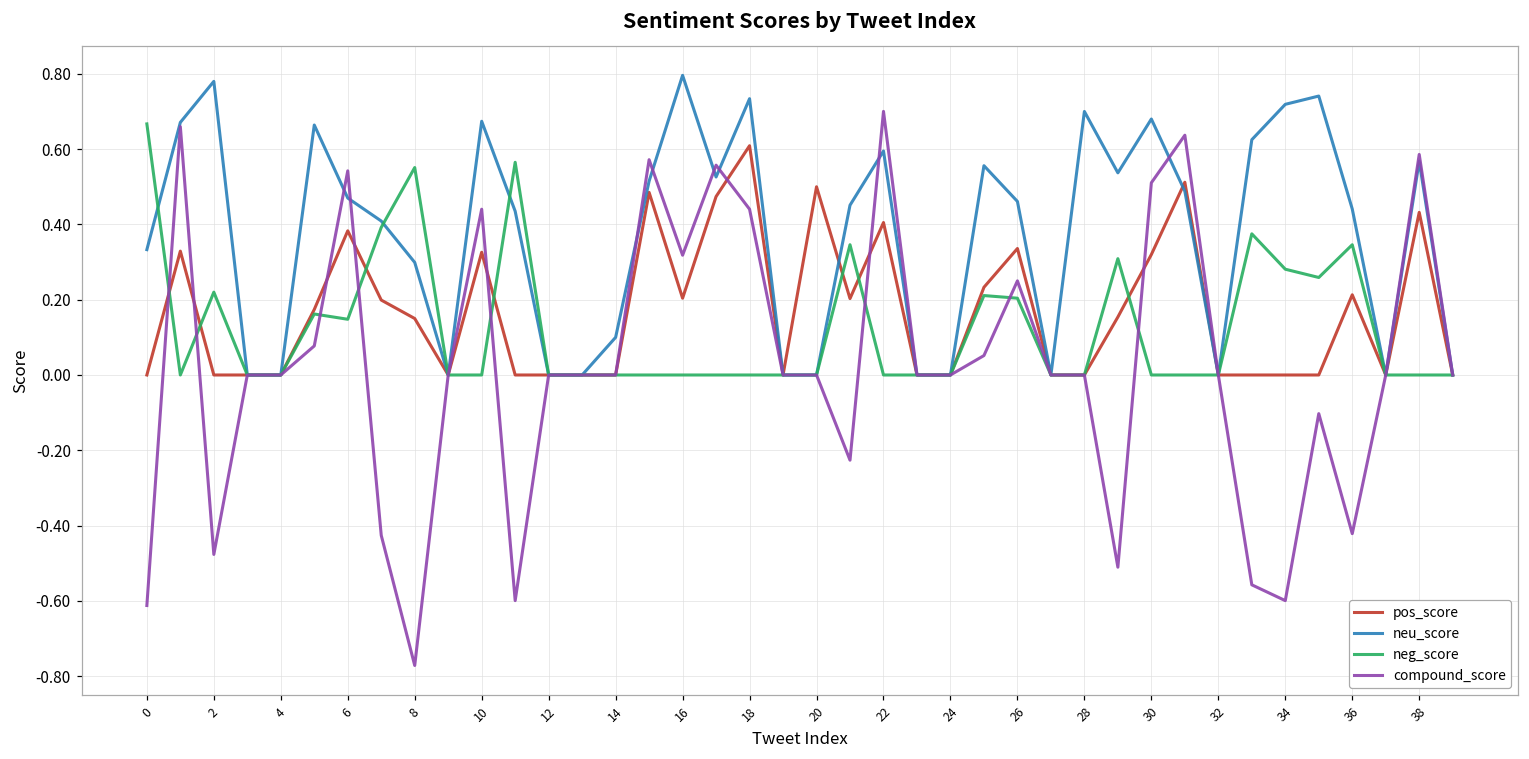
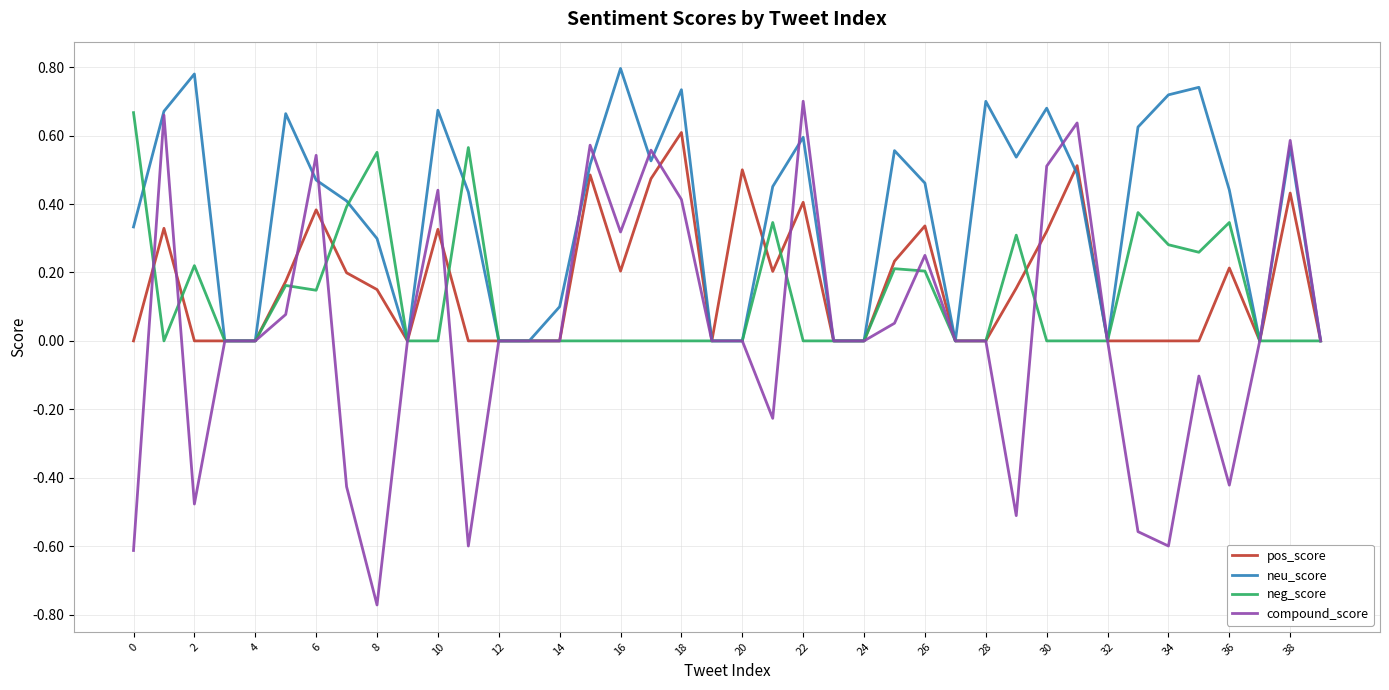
compound_score, 18: 0.44 -> 0.41
